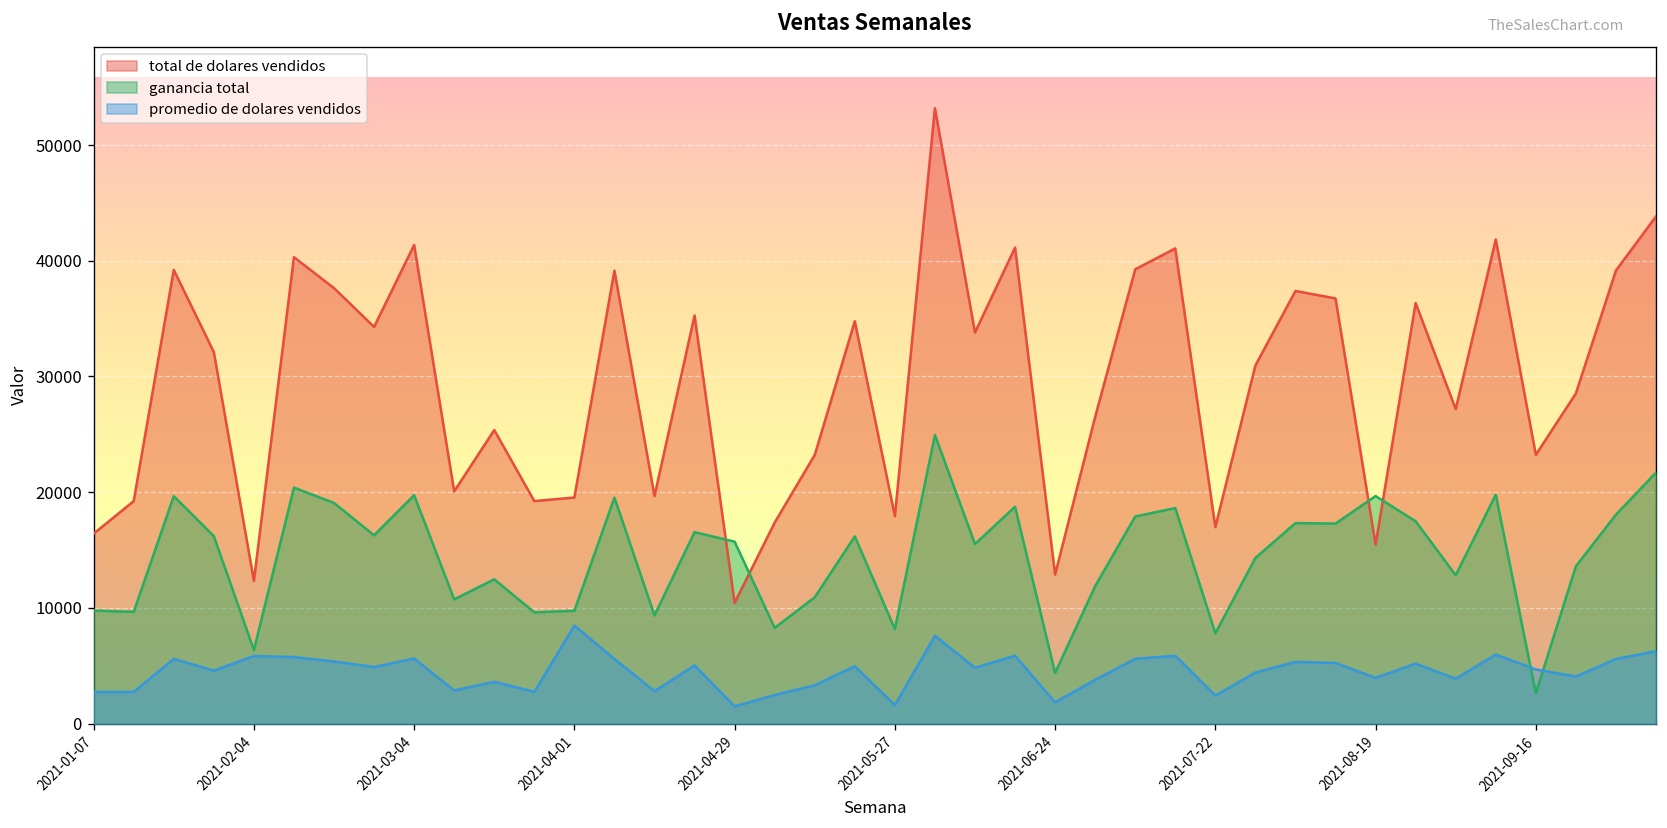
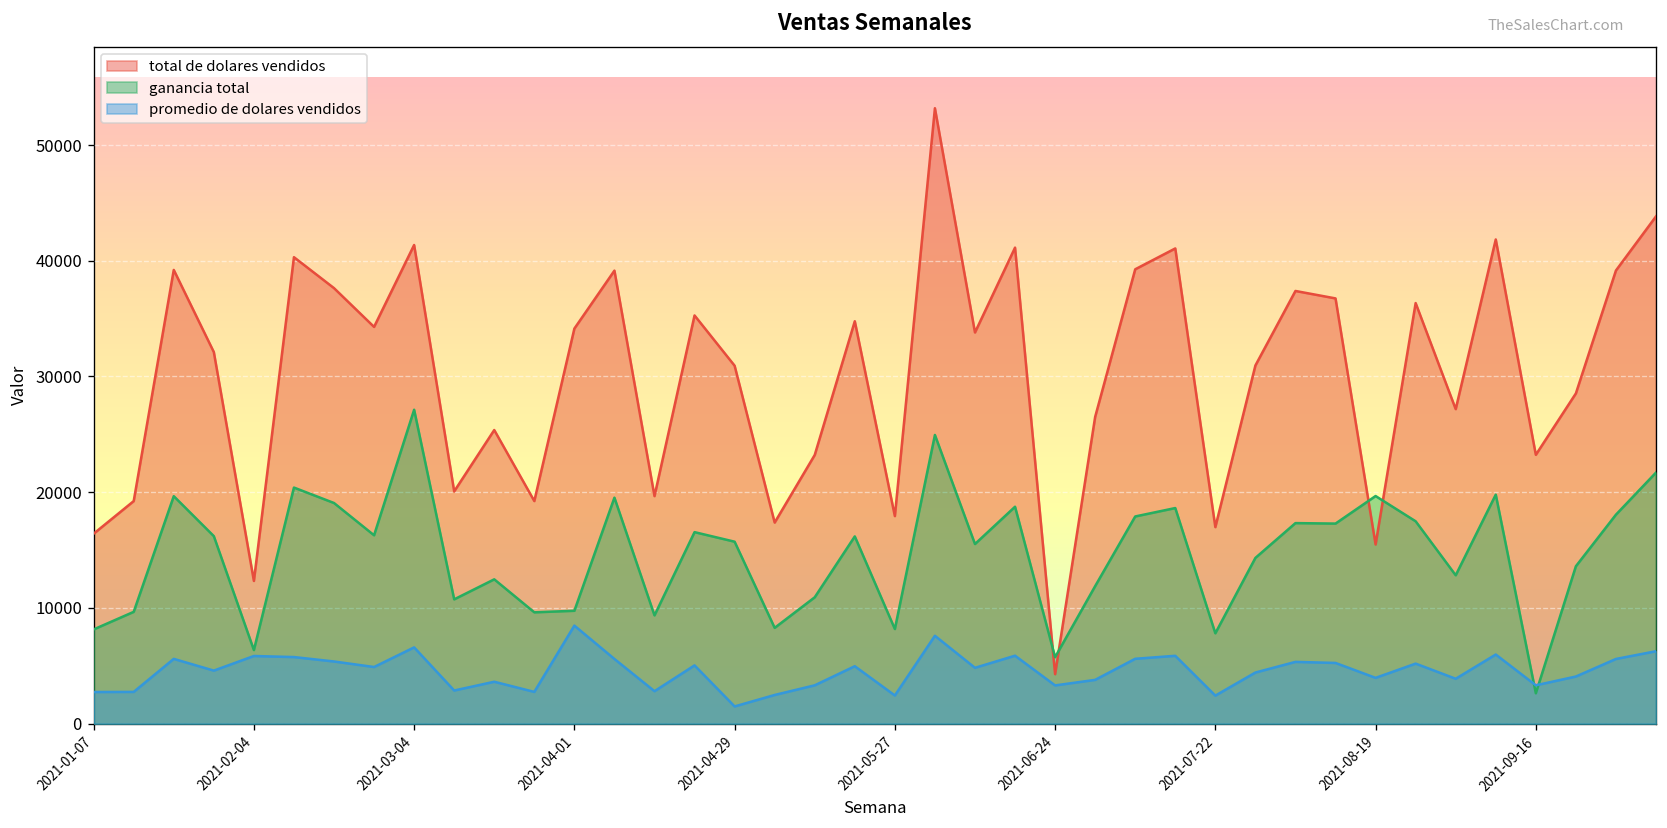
ganancia total, 2021-01-07: 10000 -> 8000
ganancia total, 2021-03-04: 20000 -> 27000
promedio de dolares vendidos, 2021-03-04: 6000 -> 7000
total de dolares vendidos, 2021-04-01: 20000 -> 34000
total de dolares vendidos, 2021-04-29: 10000 -> 31000
promedio de dolares vendidos, 2021-05-27: 1600 -> 2400
total de dolares vendidos, 2021-06-24: 13000 -> 4000
ganancia total, 2021-06-24: 4000 -> 6000
promedio de dolares vendidos, 2021-06-24: 2000 -> 3000
promedio de dolares vendidos, 2021-09-16: 5000 -> 3000
